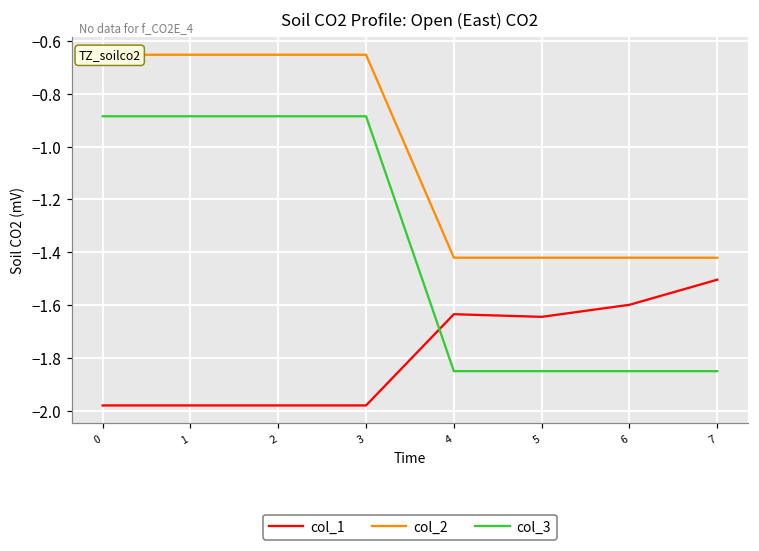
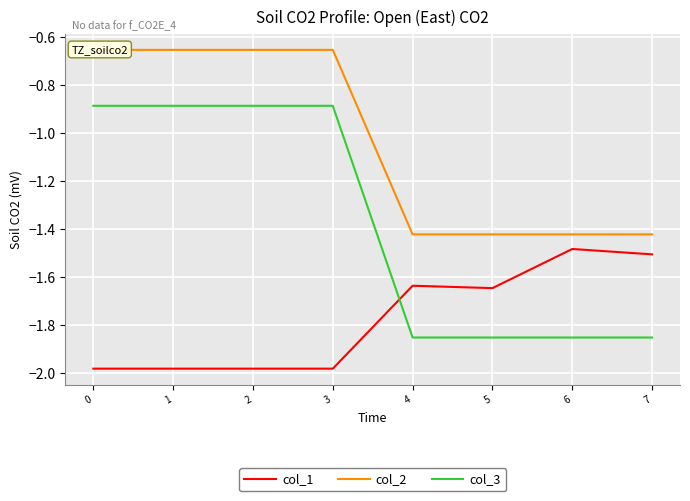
col_1, 6: -1.60 -> -1.48
